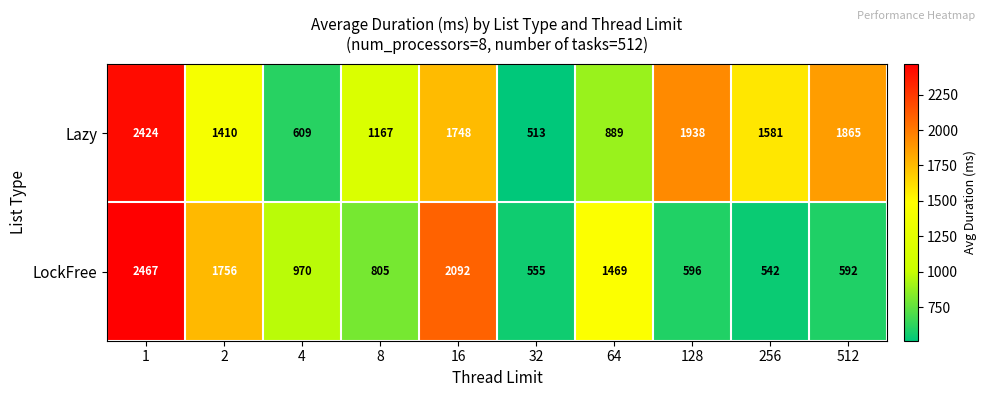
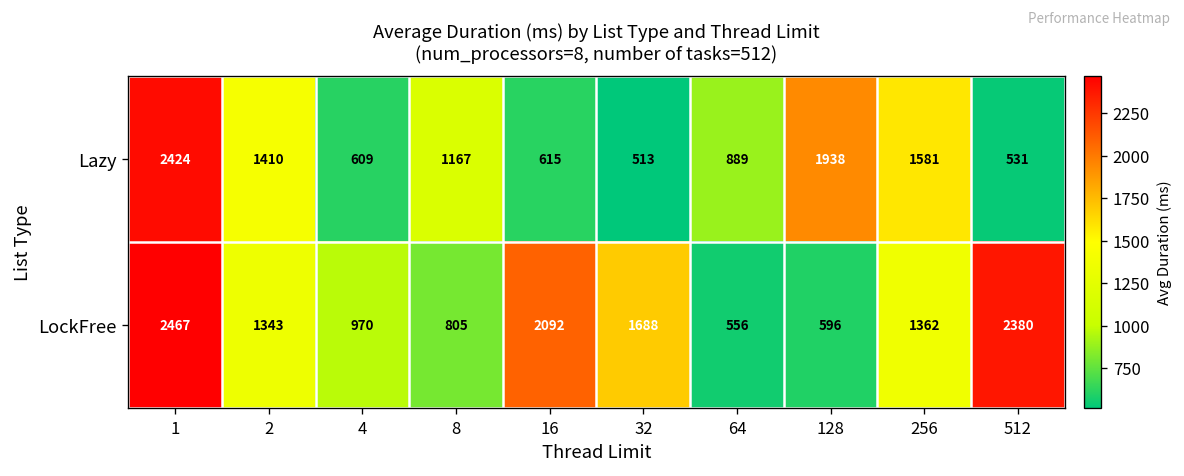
Lazy, 16: 1748 -> 615
Lazy, 512: 1865 -> 531
LockFree, 2: 1756 -> 1343
LockFree, 32: 555 -> 1688
LockFree, 64: 1469 -> 556
LockFree, 256: 542 -> 1362
LockFree, 512: 592 -> 2380
